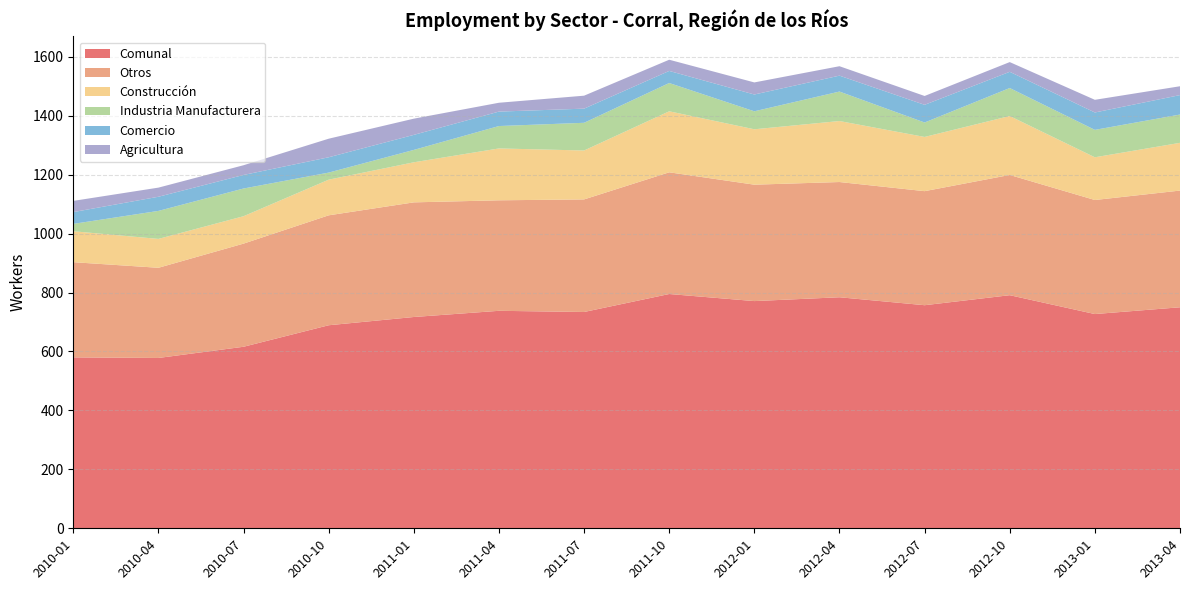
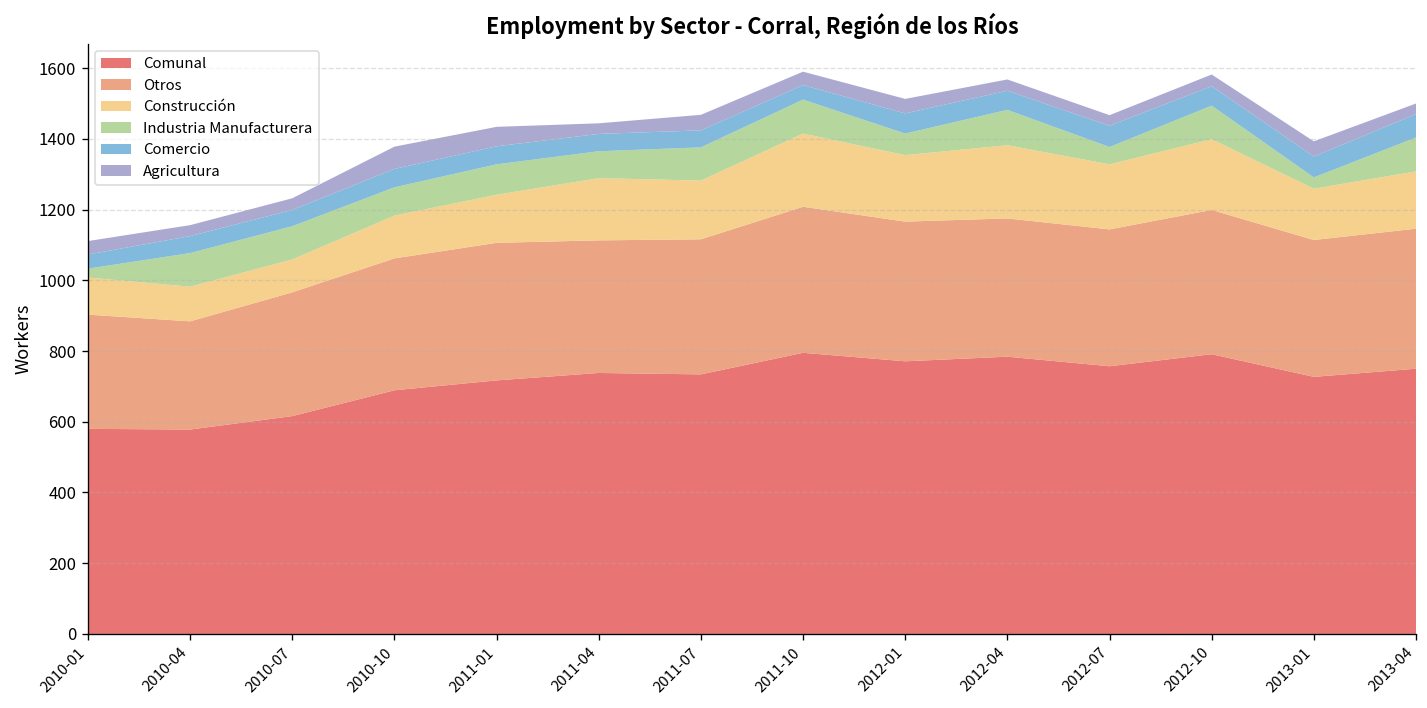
Industria Manufacturera, 2010-10: 20 -> 80
Industria Manufacturera, 2011-01: 40 -> 90
Industria Manufacturera, 2013-01: 90 -> 30
